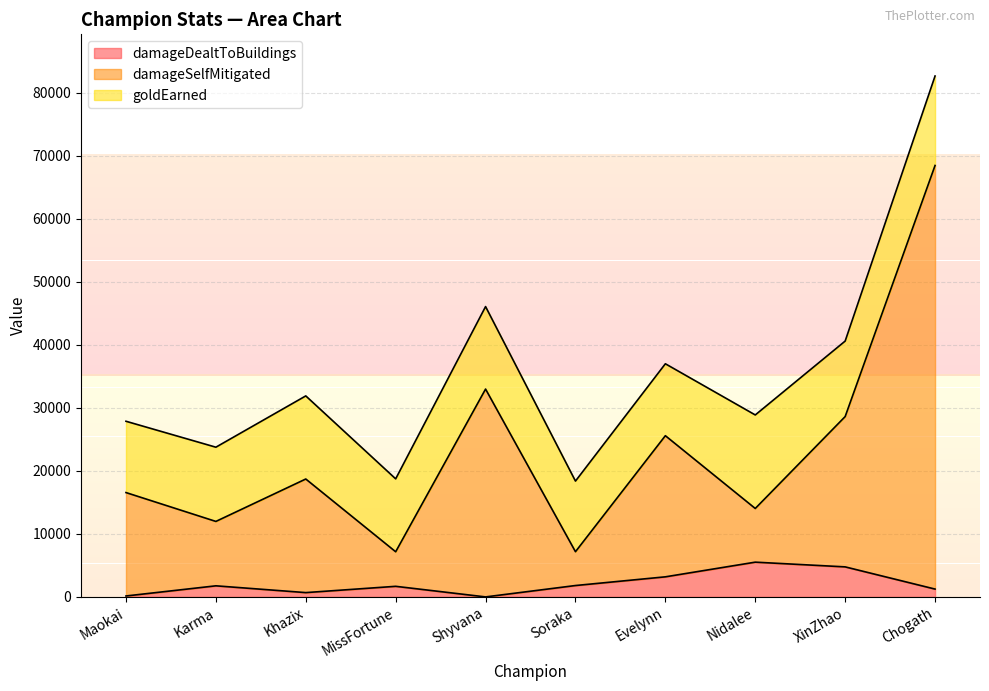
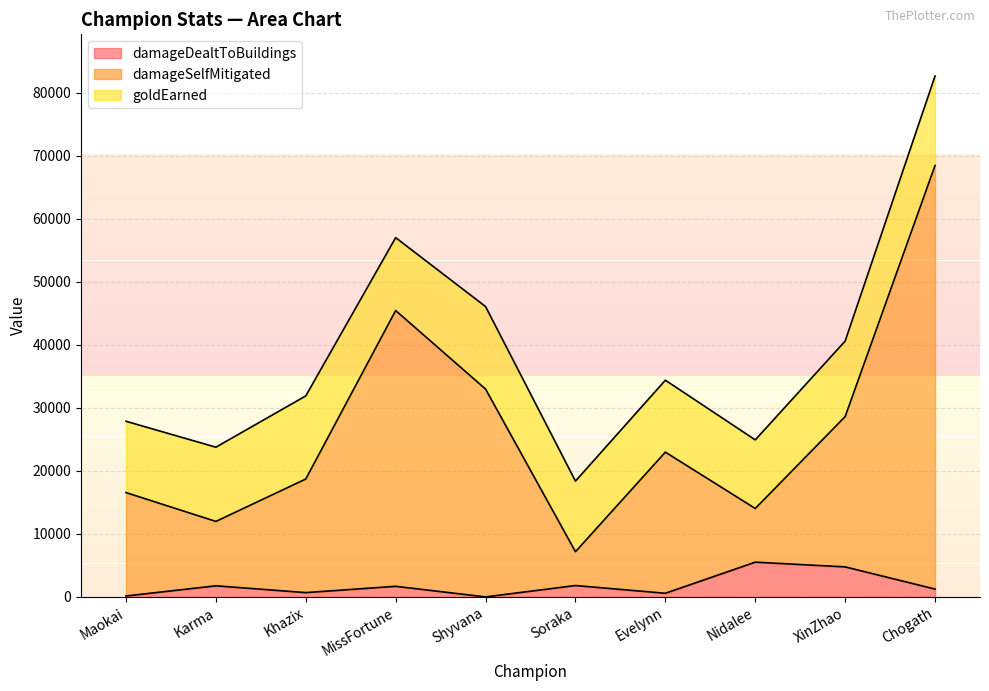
damageSelfMitigated, MissFortune: 5000 -> 44000
damageDealtToBuildings, Evelynn: 3000 -> 1000
goldEarned, Nidalee: 15000 -> 11000
